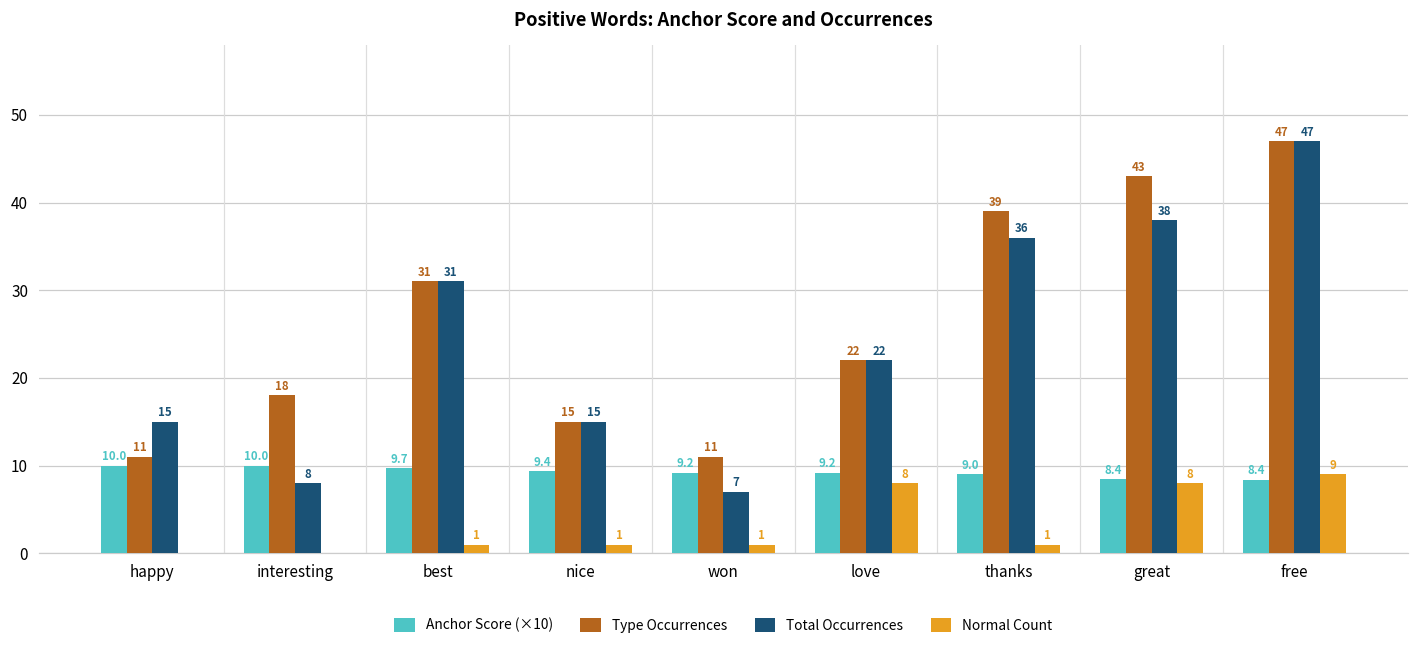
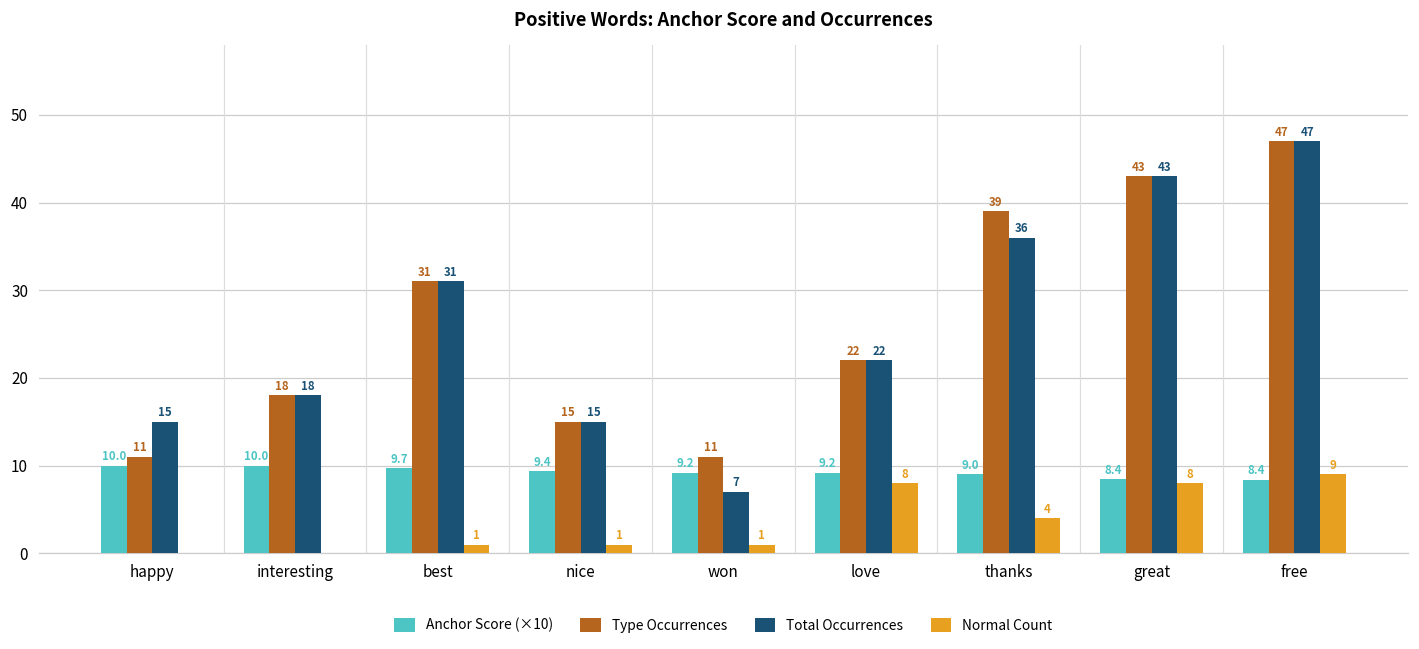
Total Occurrences, interesting: 8 -> 18
Normal Count, thanks: 1 -> 4
Total Occurrences, great: 38 -> 43
